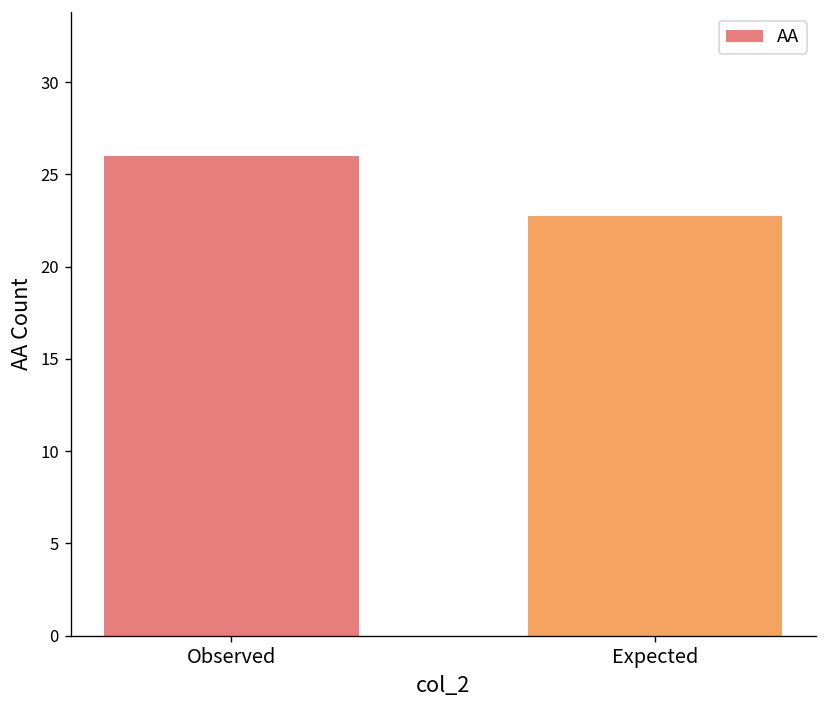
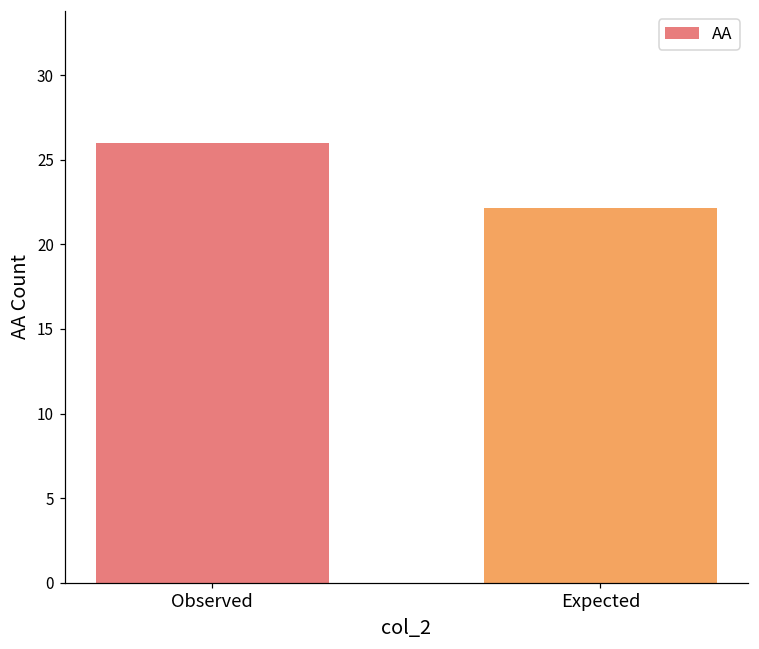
Expected: 22.8 -> 22.1
